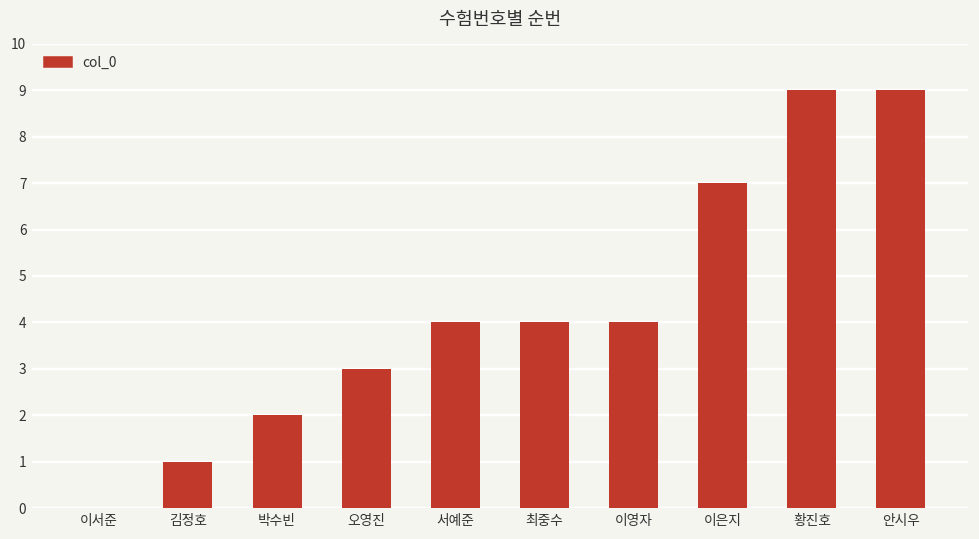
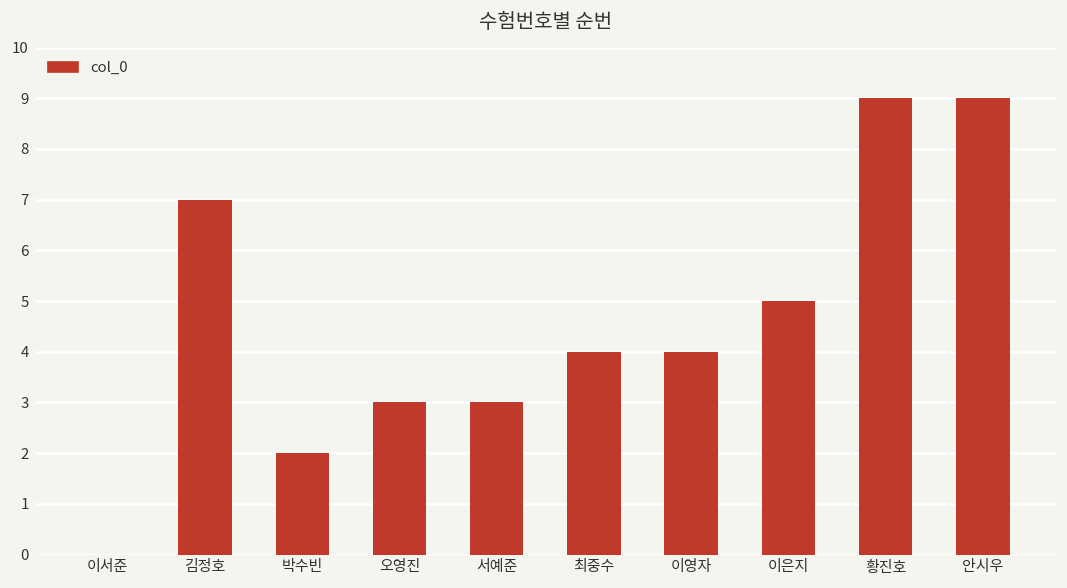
김정호: 1 -> 7
서예준: 4 -> 3
이은지: 7 -> 5
